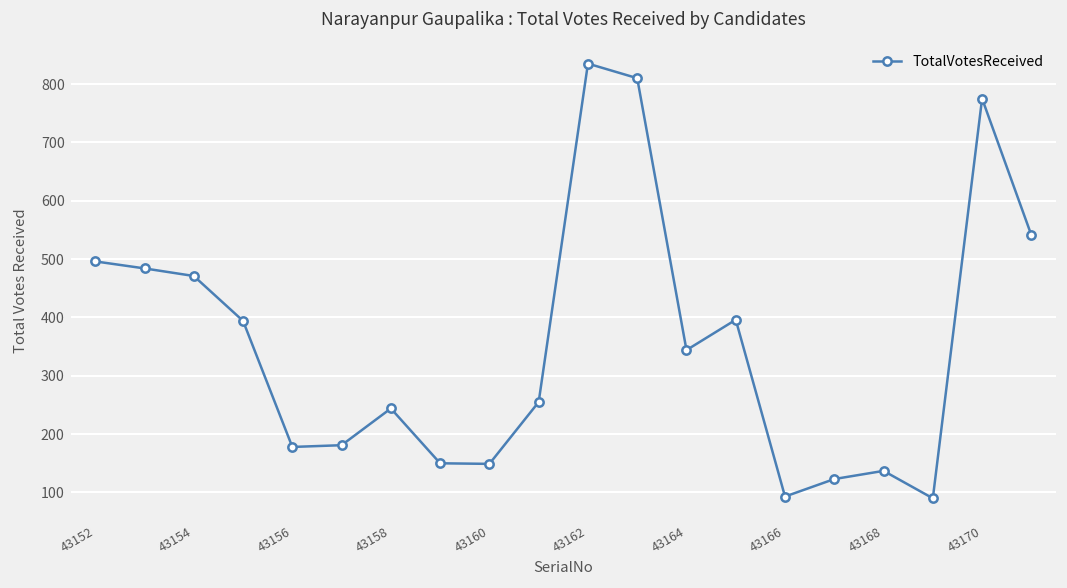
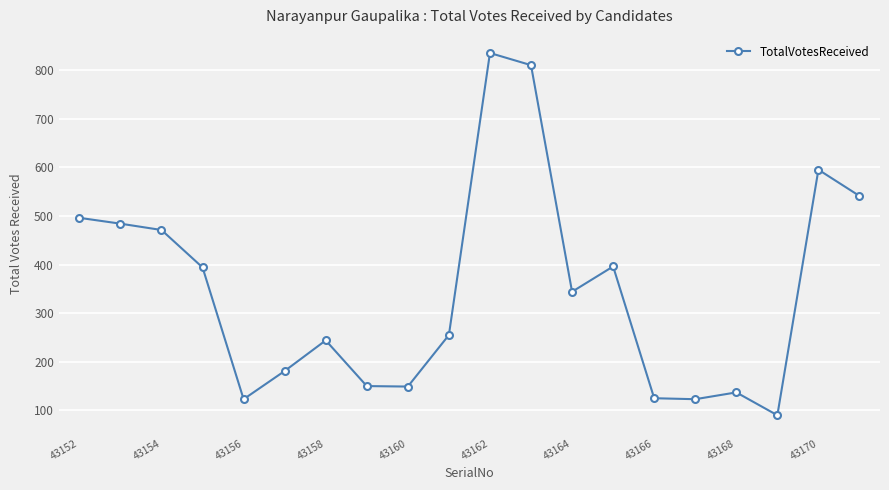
43156: 180 -> 120
43166: 90 -> 130
43170: 780 -> 600
